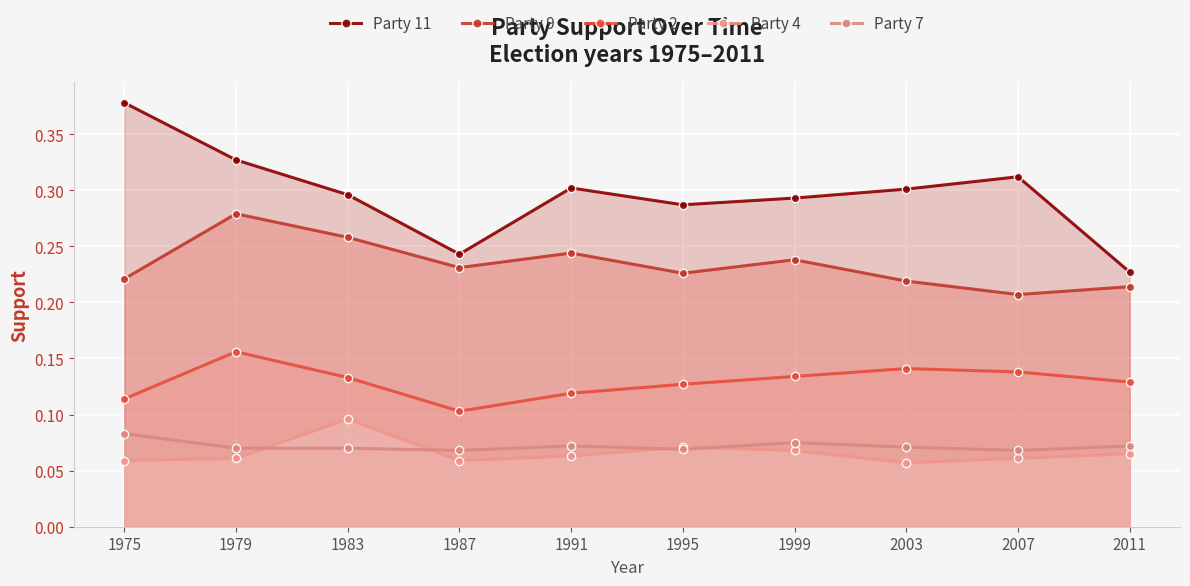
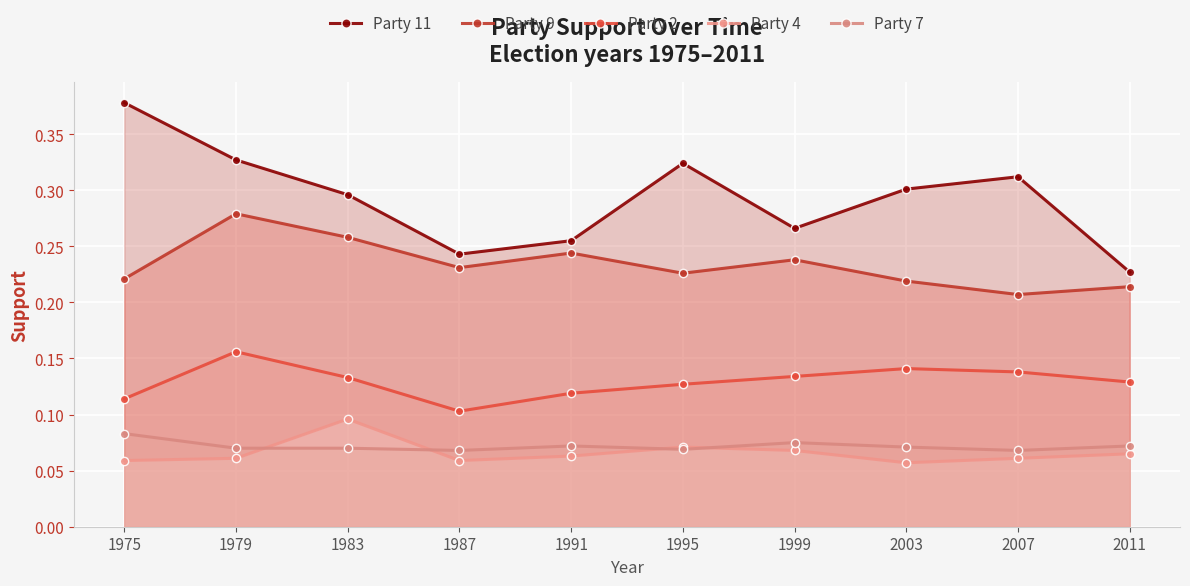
Party 11, 1991: 0.302 -> 0.255
Party 11, 1995: 0.287 -> 0.324
Party 11, 1999: 0.293 -> 0.266
